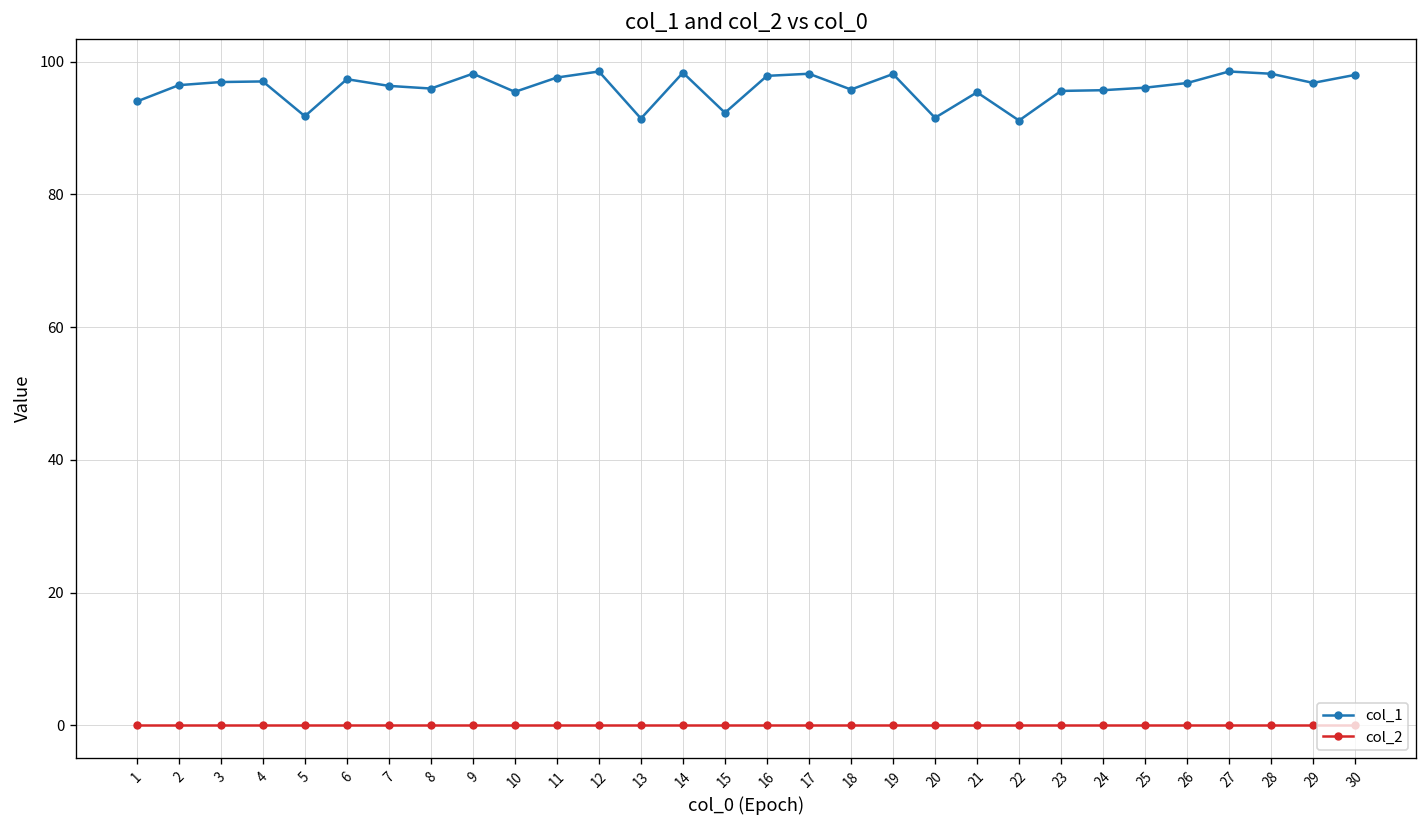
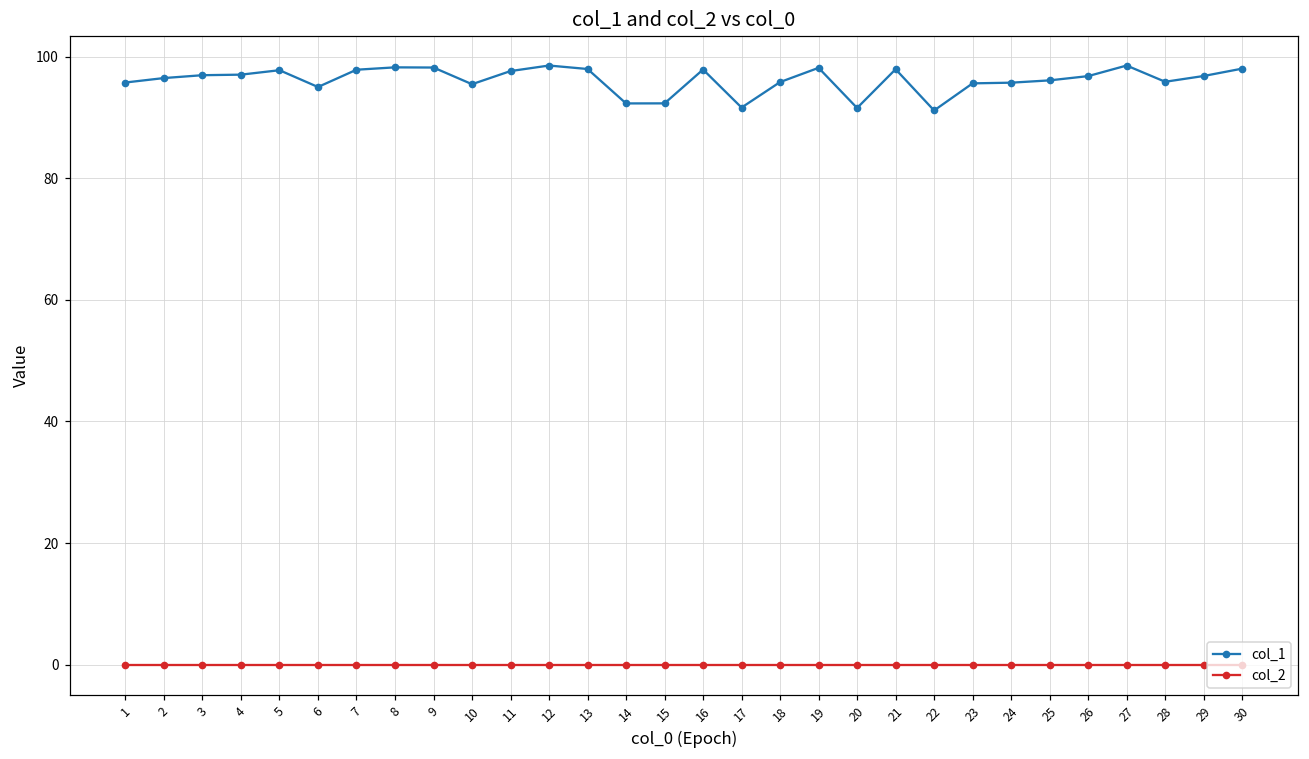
col_1, 1: 94 -> 96
col_1, 5: 92 -> 98
col_1, 6: 97 -> 95
col_1, 7: 96 -> 98
col_1, 8: 96 -> 98
col_1, 13: 91 -> 98
col_1, 14: 98 -> 92
col_1, 17: 98 -> 92
col_1, 21: 95 -> 98
col_1, 28: 98 -> 96
